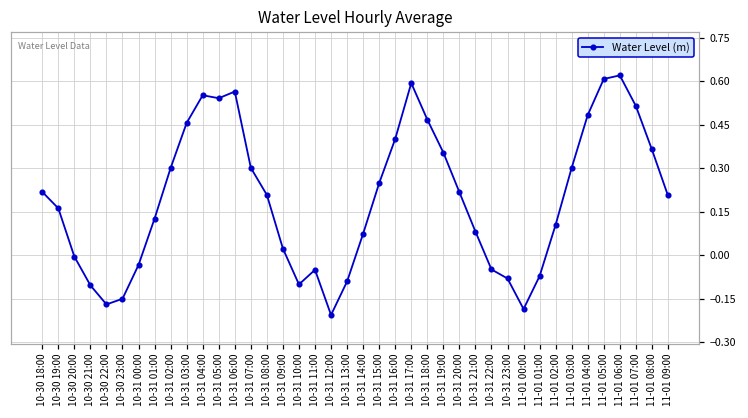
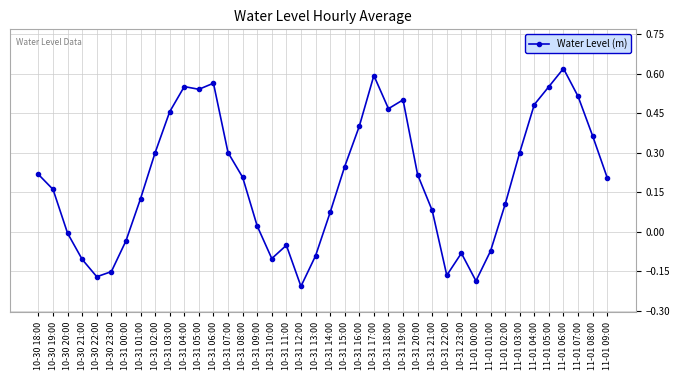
10-31 19:00: 0.35 -> 0.50
10-31 22:00: -0.05 -> -0.16
11-01 05:00: 0.61 -> 0.55
